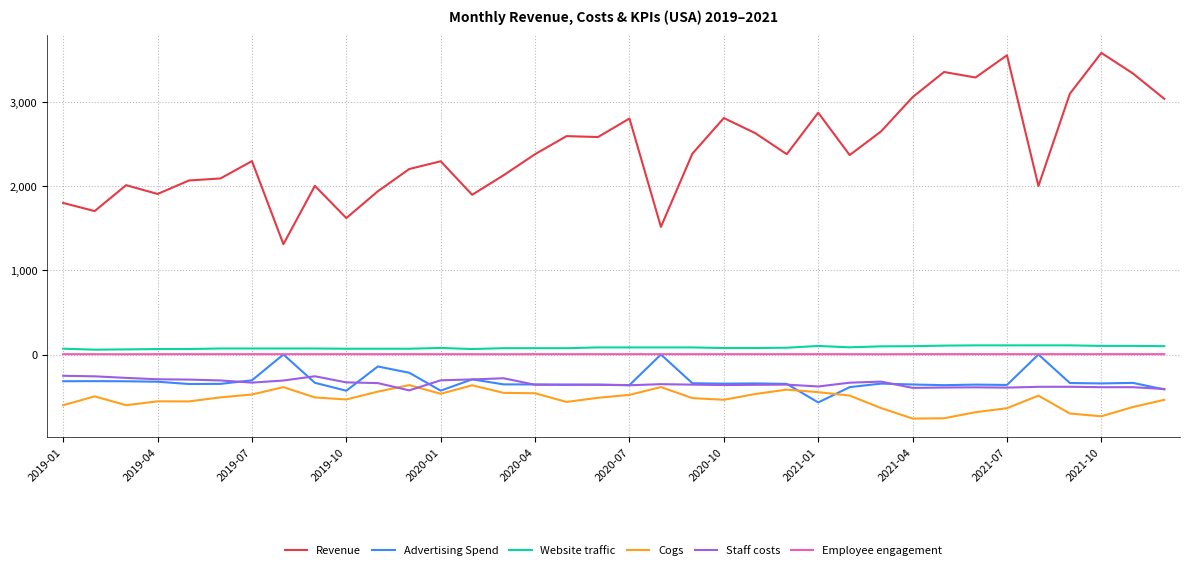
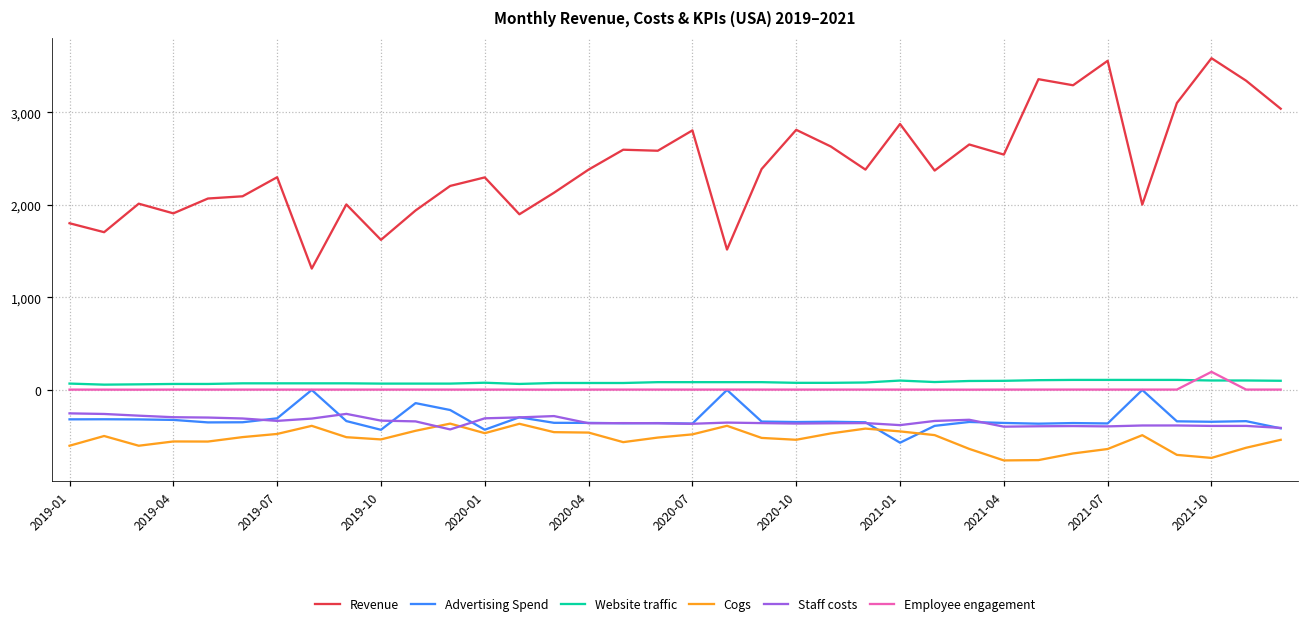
Revenue, 2021-04: 3,100 -> 2,500
Employee engagement, 2021-10: 0 -> 200
